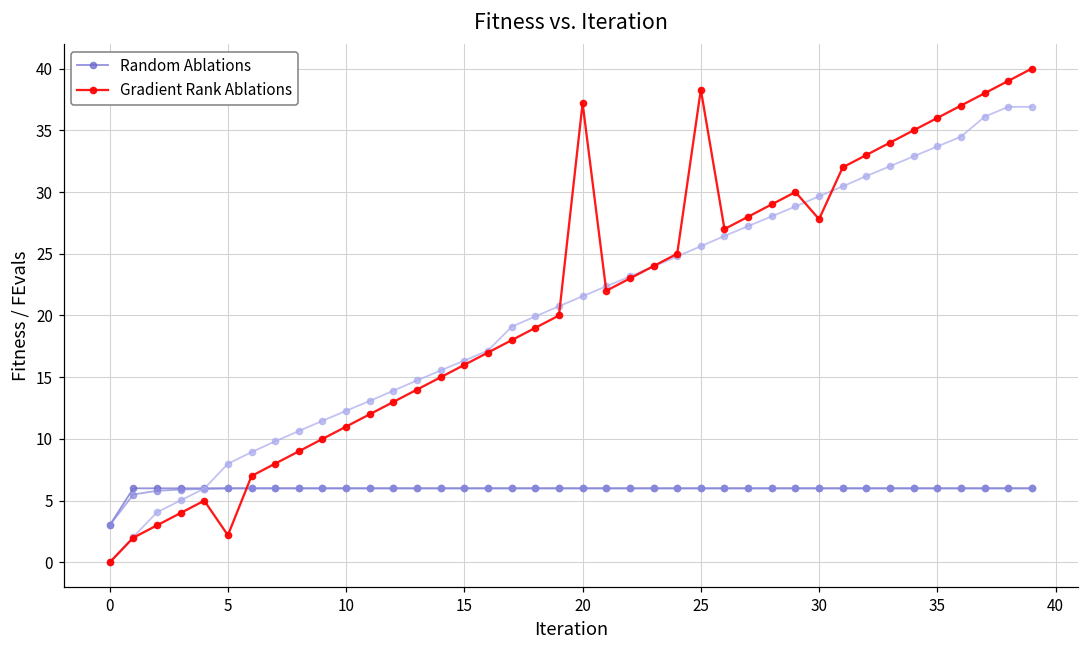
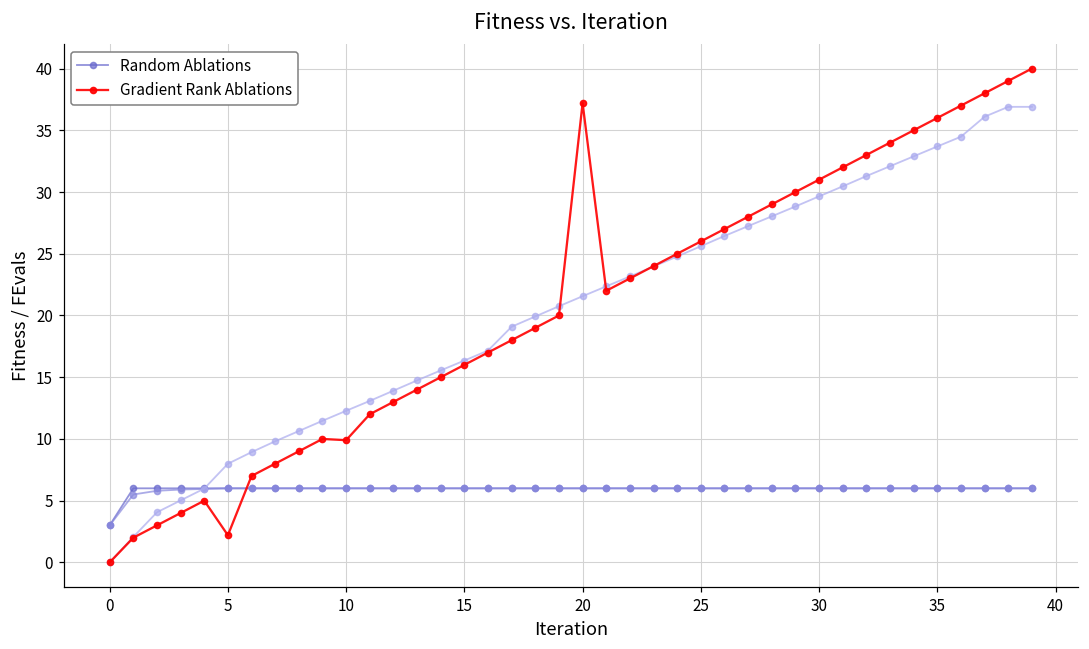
Gradient Rank Ablations, 10: 11.0 -> 9.9
Gradient Rank Ablations, 25: 38.3 -> 26.0
Gradient Rank Ablations, 30: 27.8 -> 31.0
